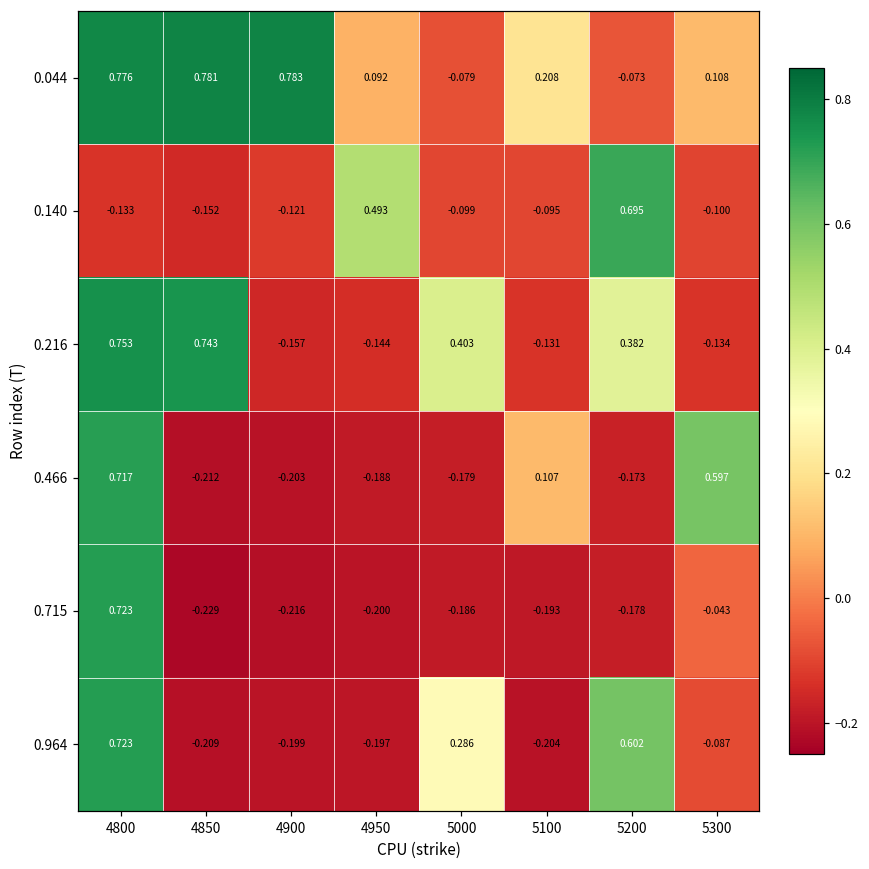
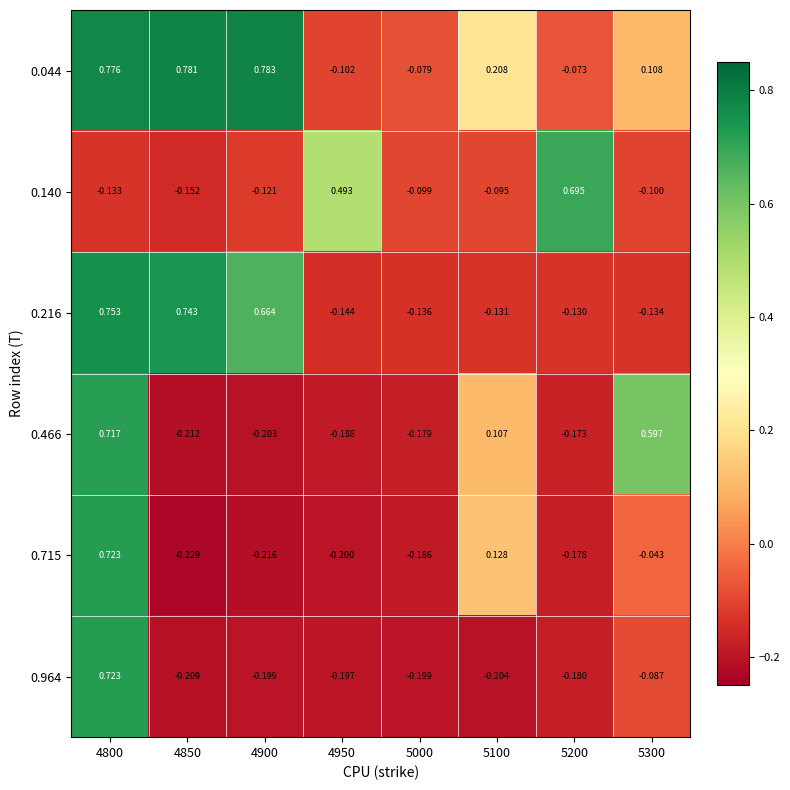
0.044, 4950: 0.092 -> -0.102
0.216, 4900: -0.157 -> 0.664
0.216, 5000: 0.403 -> -0.136
0.216, 5200: 0.382 -> -0.130
0.715, 5100: -0.193 -> 0.128
0.964, 5000: 0.286 -> -0.199
0.964, 5200: 0.602 -> -0.180
